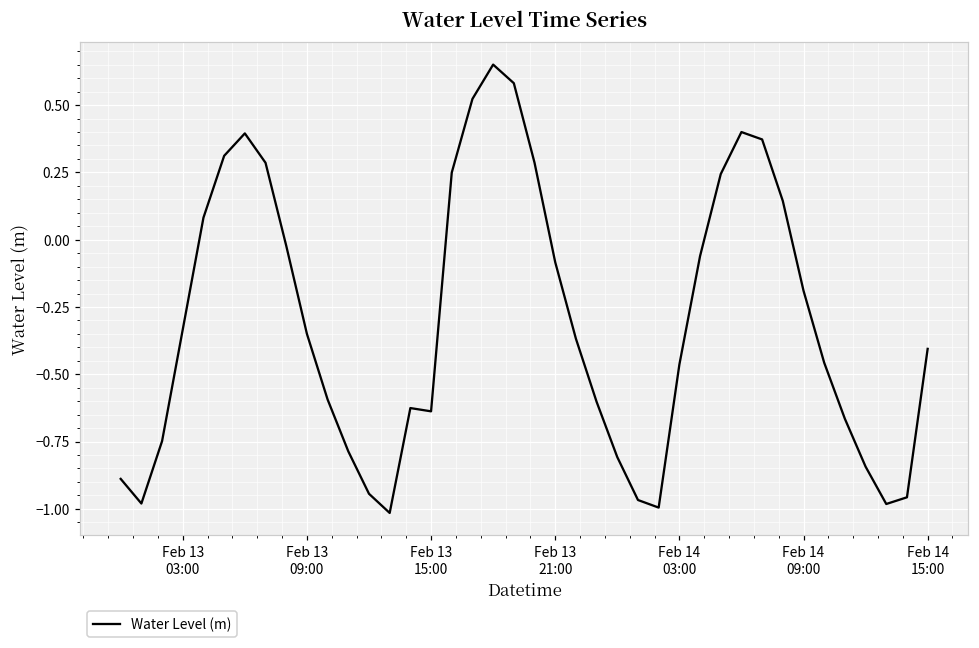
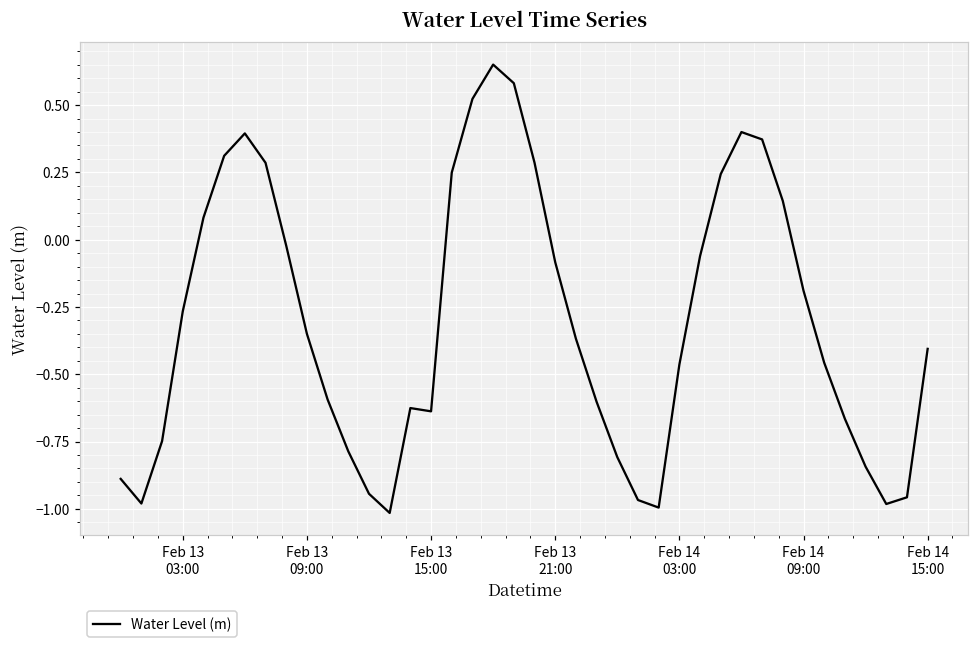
Feb 13 03:00: -0.33 -> -0.27
